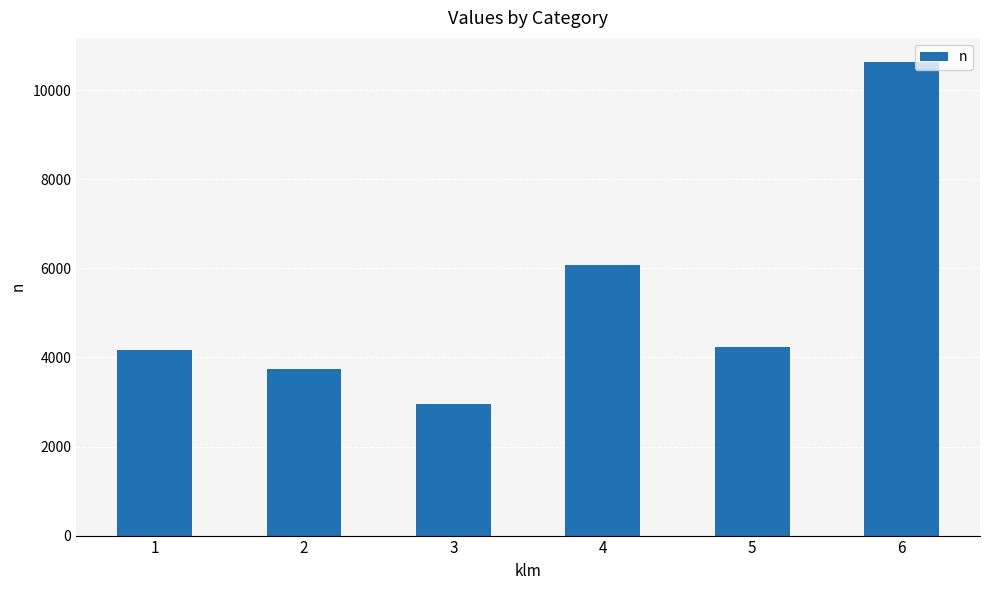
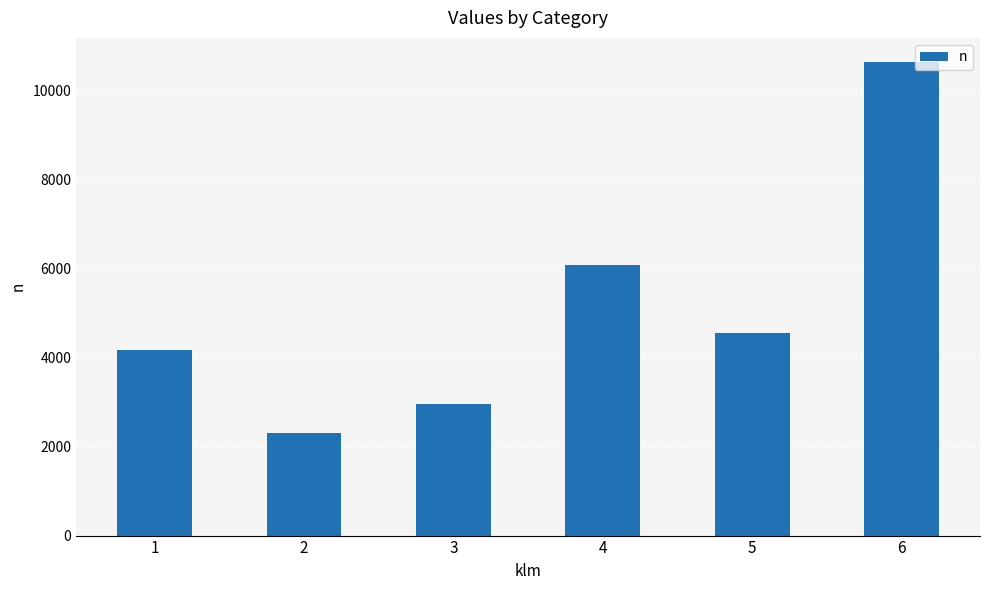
2: 3700 -> 2300
5: 4200 -> 4500
